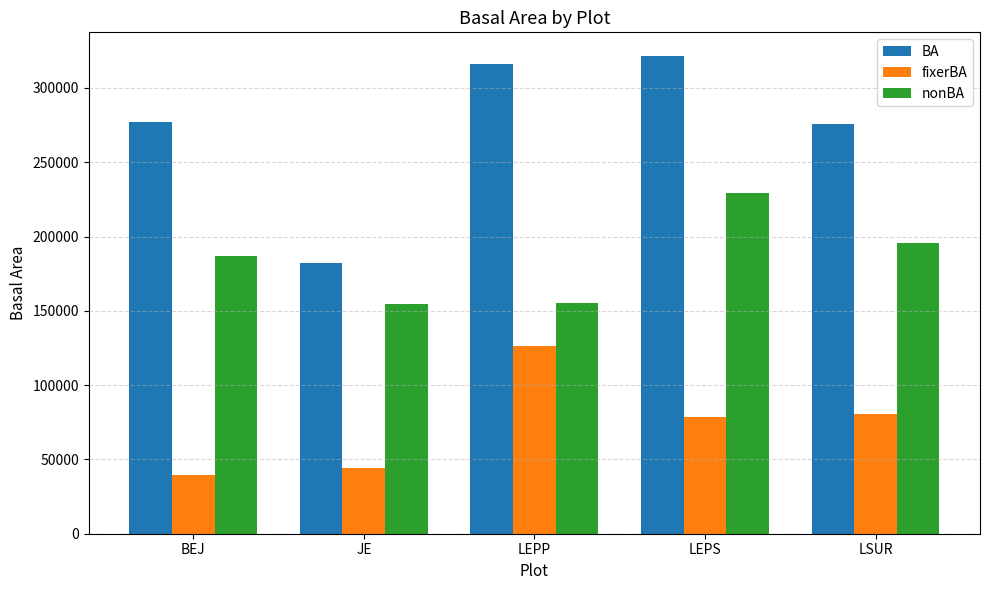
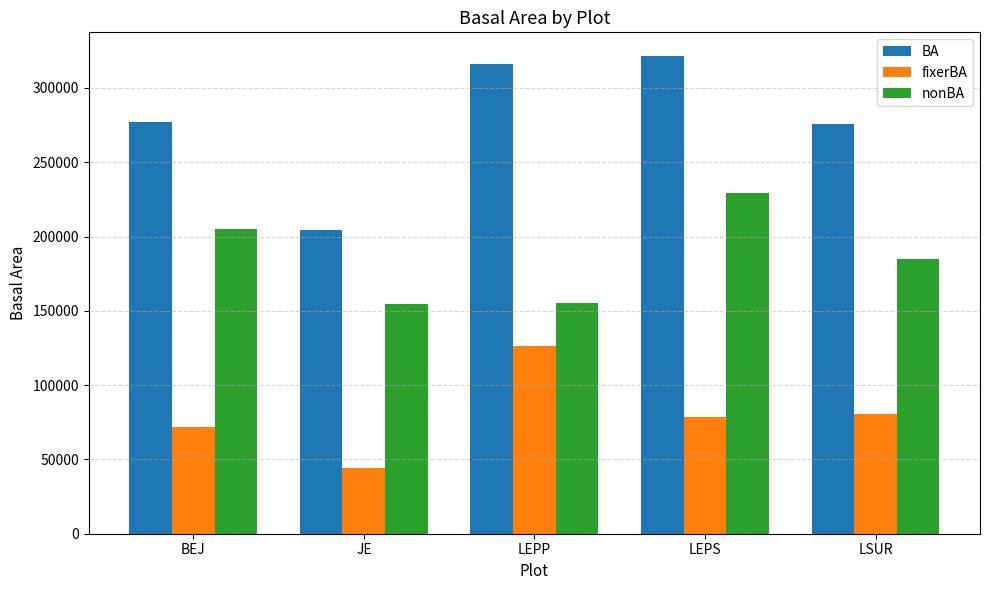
fixerBA, BEJ: 39000 -> 72000
nonBA, BEJ: 187000 -> 205000
BA, JE: 182000 -> 204000
nonBA, LSUR: 195000 -> 185000
